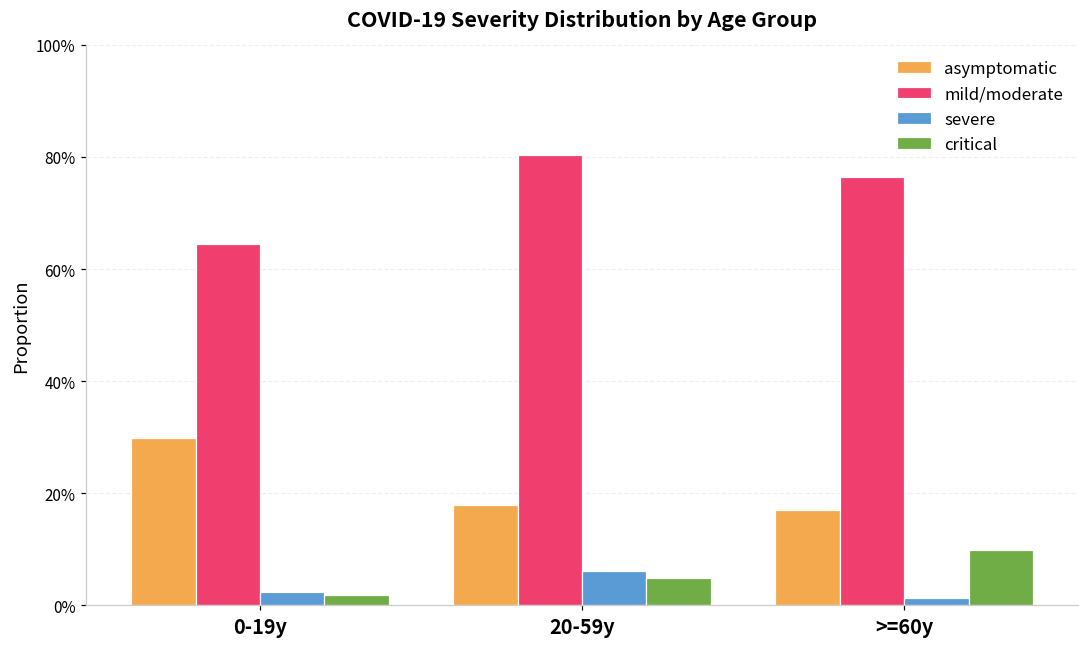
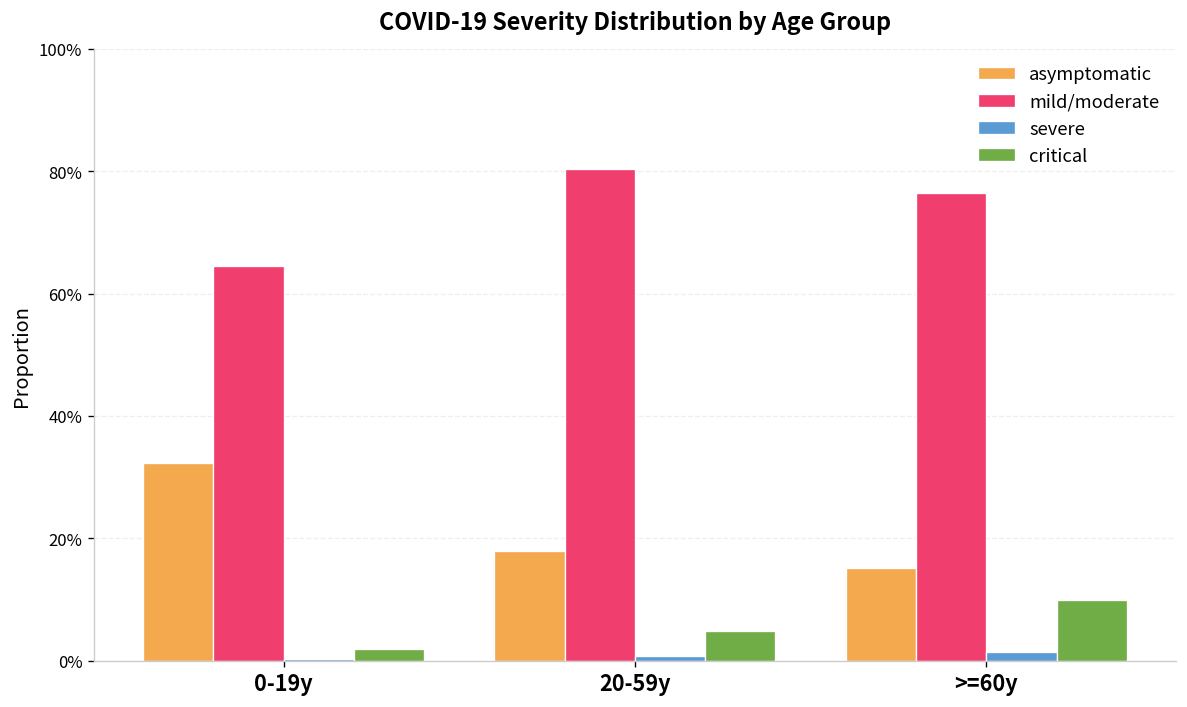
asymptomatic, 0-19y: 30% -> 32%
severe, 0-19y: 2% -> 0%
severe, 20-59y: 6% -> 1%
asymptomatic, >=60y: 17% -> 15%
